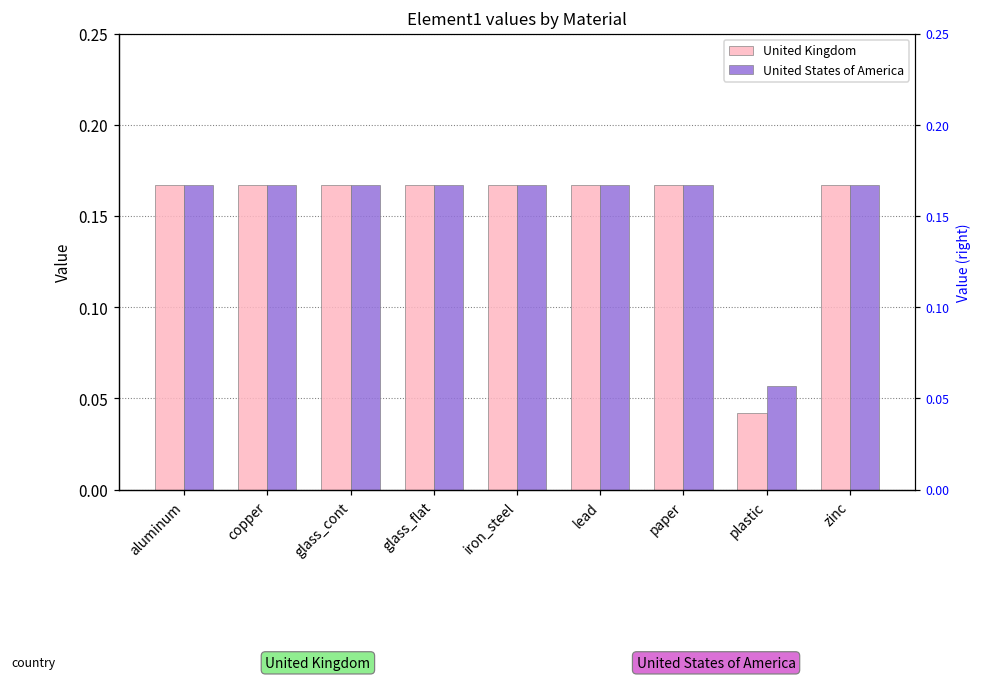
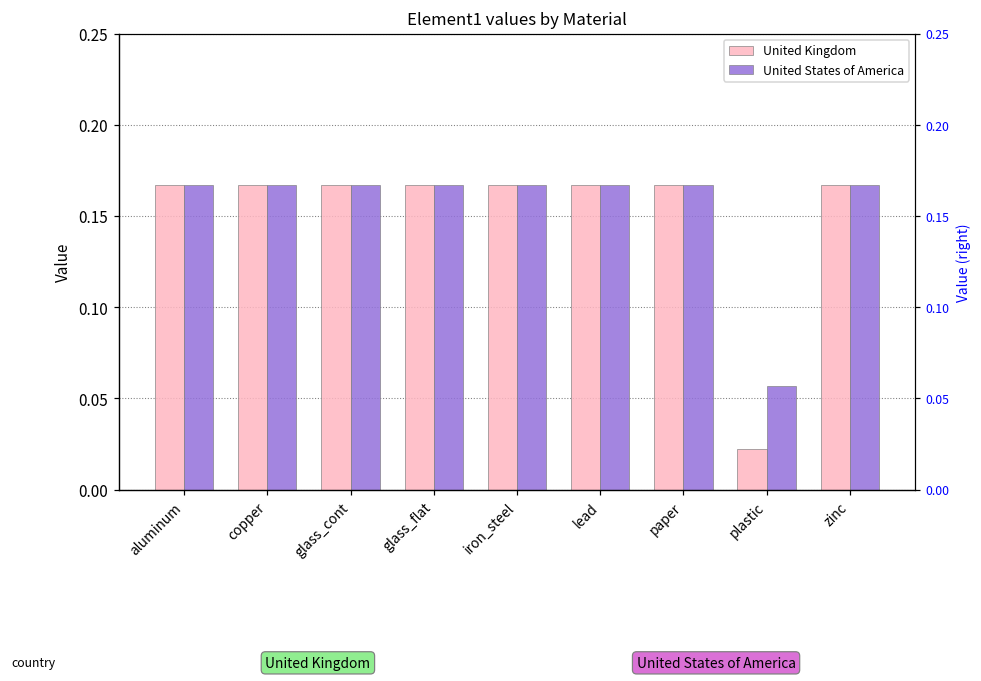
United Kingdom, plastic: 0.042 -> 0.022
